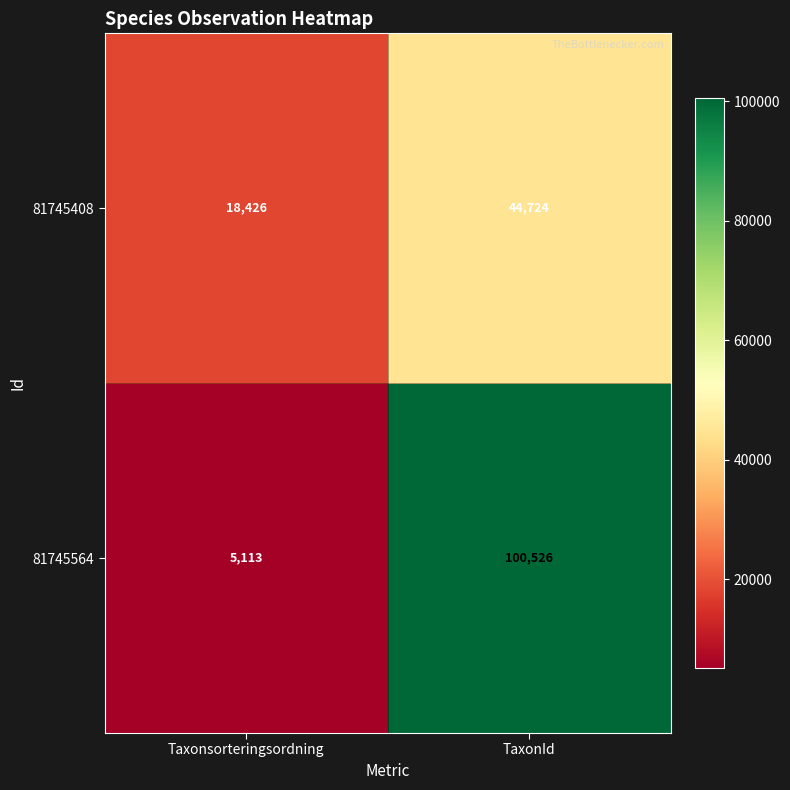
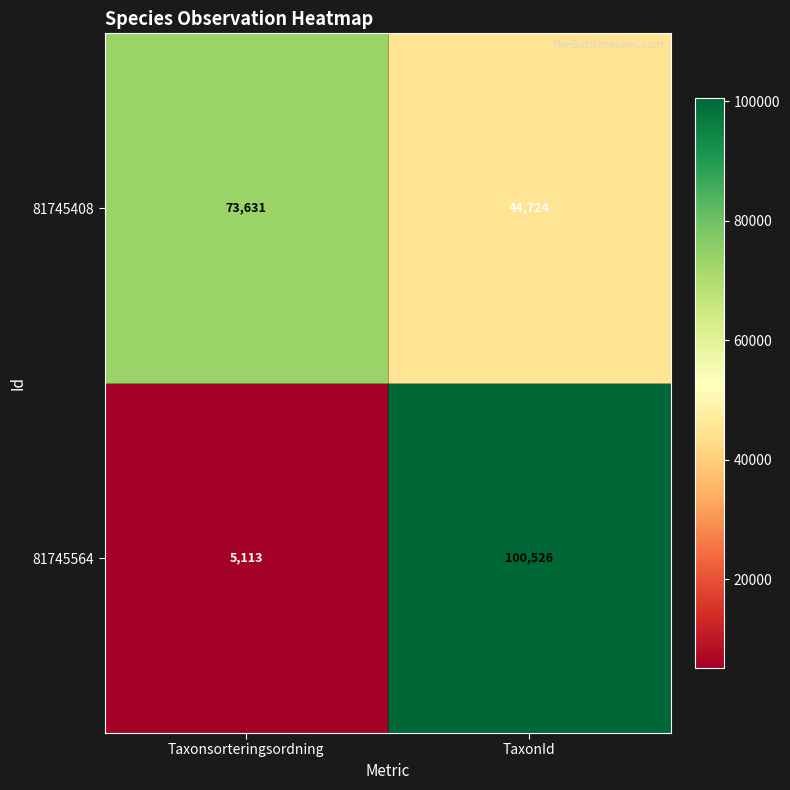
81745408, Taxonsorteringsordning: 18,426 -> 73,631
